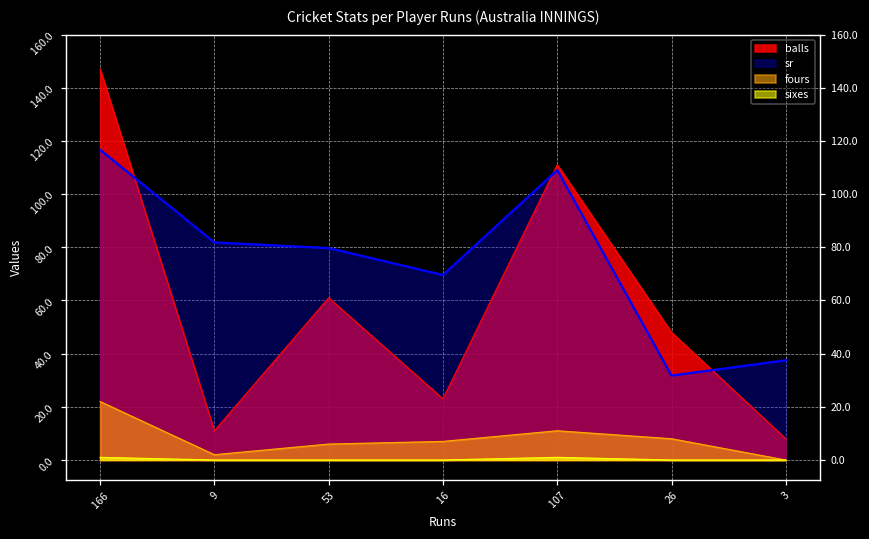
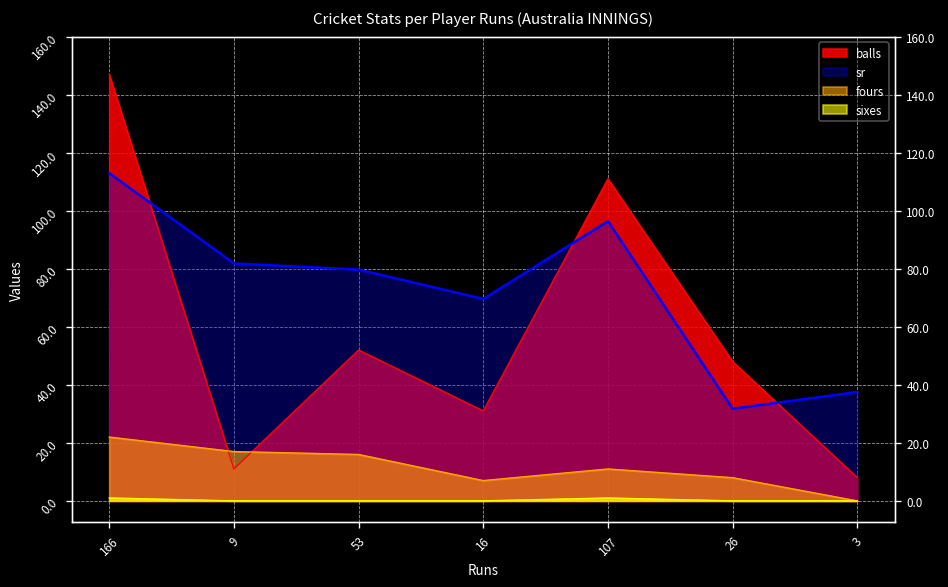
sr, 166: 117 -> 113
fours, 9: 2 -> 17
balls, 53: 61 -> 52
fours, 53: 6 -> 16
balls, 16: 23 -> 31
sr, 107: 109 -> 96
